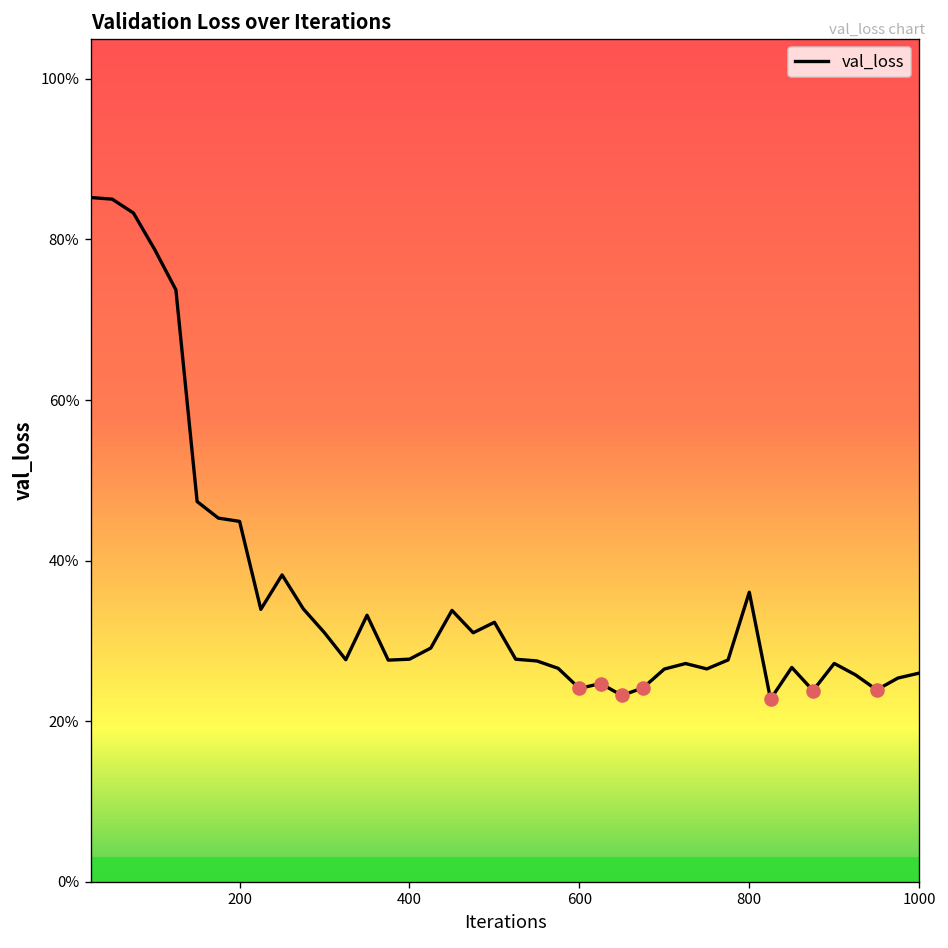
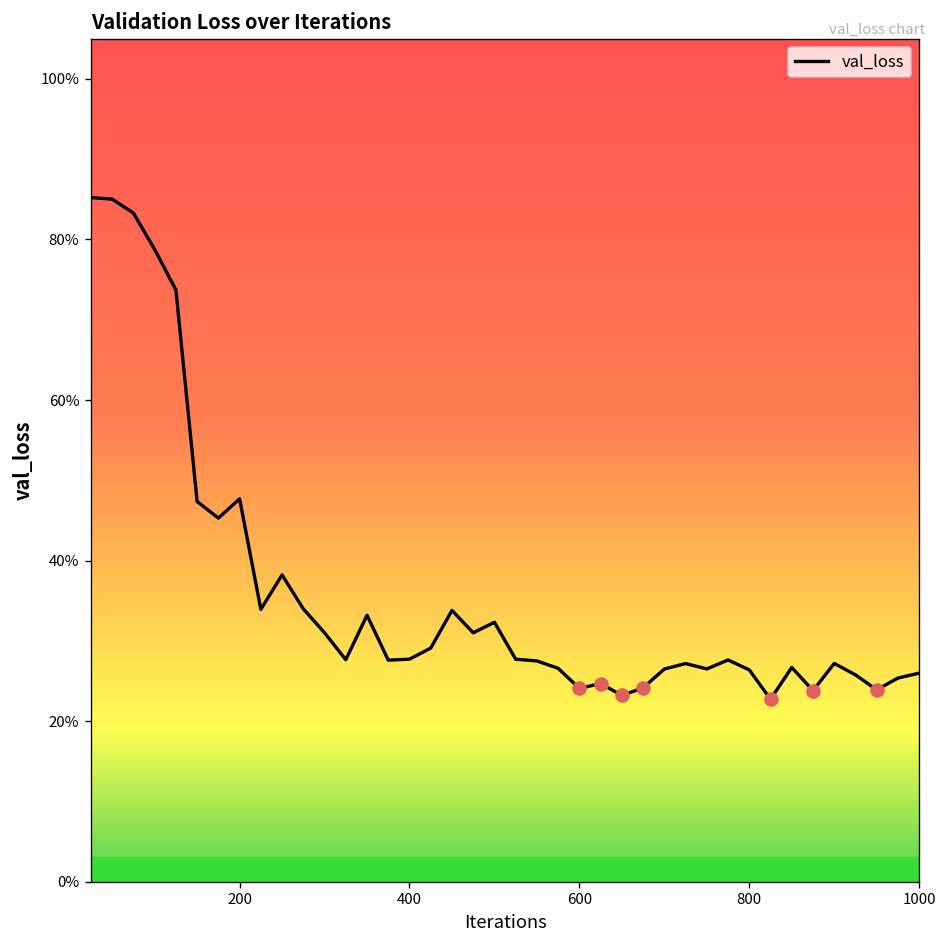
val_loss, 200: 45% -> 48%
val_loss, 800: 36% -> 26%
